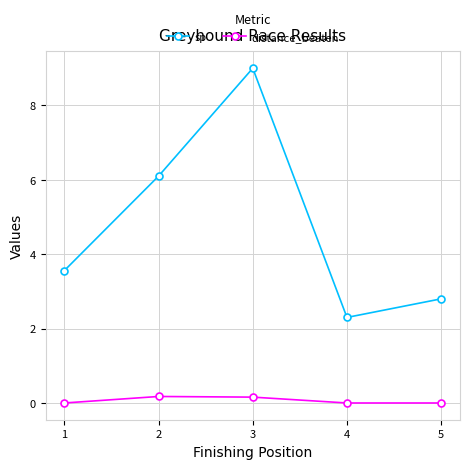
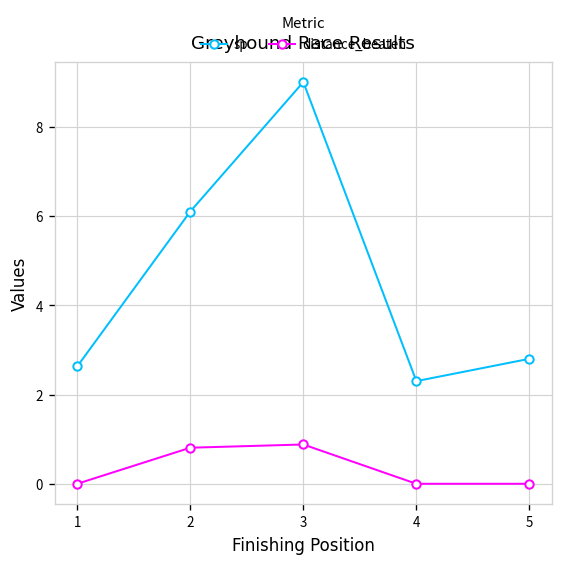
sp, 1: 3.6 -> 2.6
distance_beaten, 2: 0.2 -> 0.8
distance_beaten, 3: 0.2 -> 0.9
